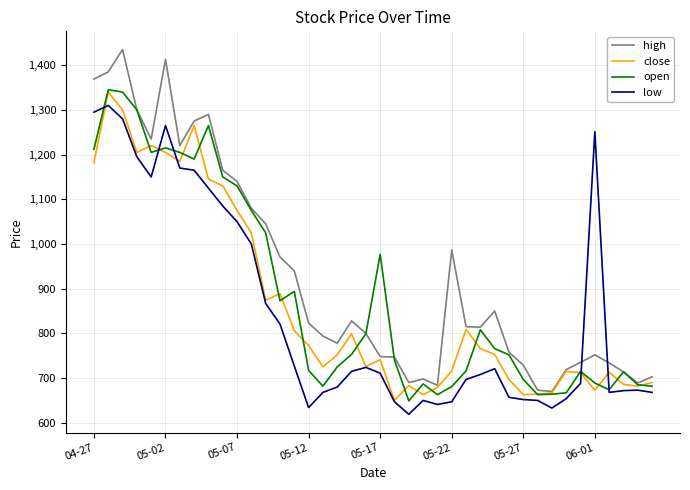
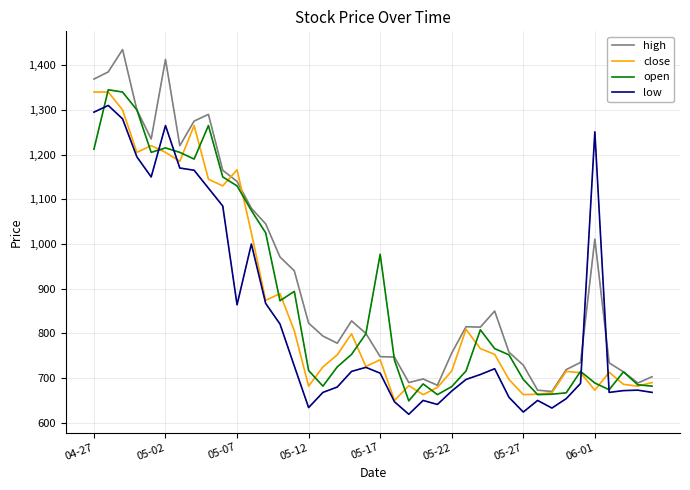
close, 04-27: 1,180 -> 1,340
close, 05-07: 1,080 -> 1,170
low, 05-07: 1,050 -> 860
close, 05-12: 770 -> 680
high, 05-22: 990 -> 760
low, 05-22: 650 -> 670
low, 05-27: 650 -> 620
high, 06-01: 750 -> 1,010
